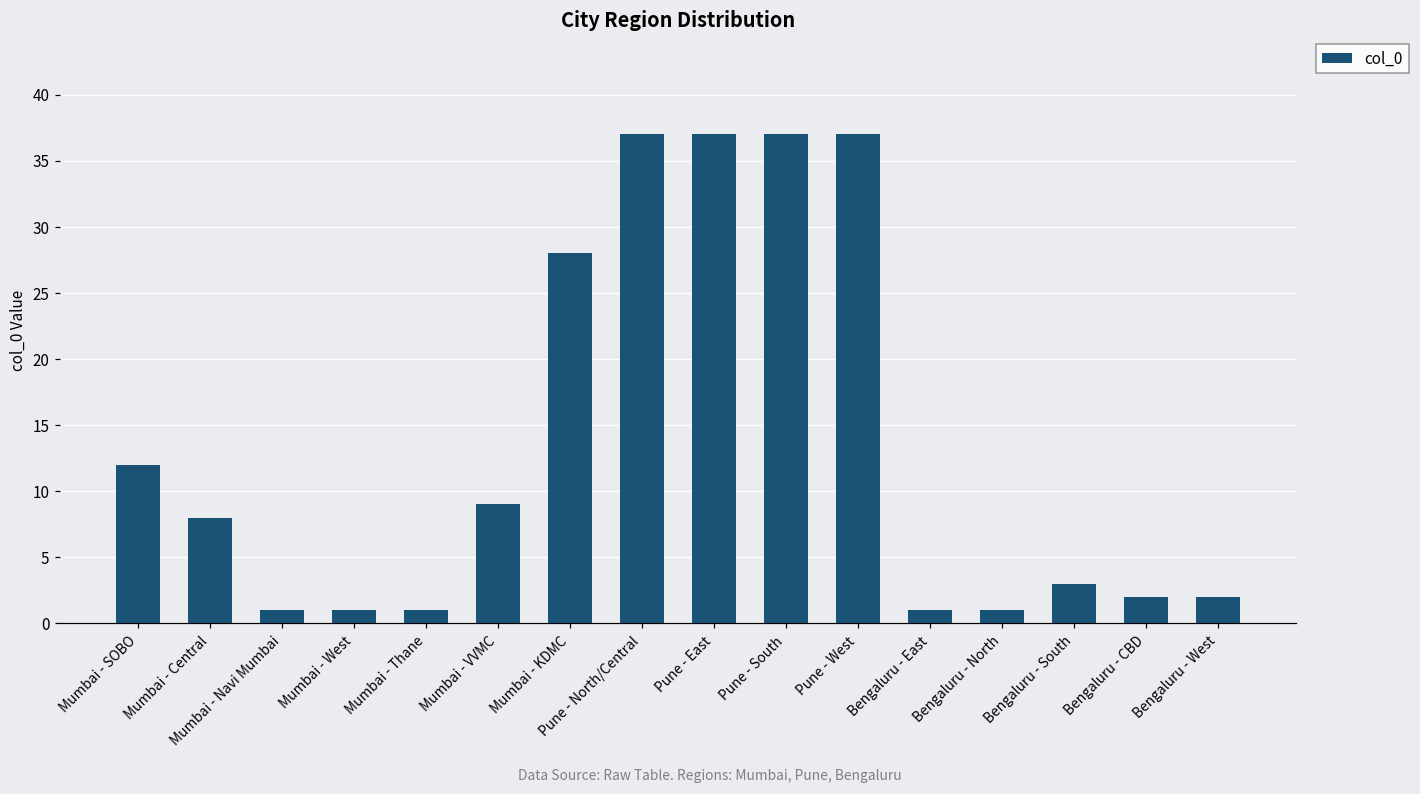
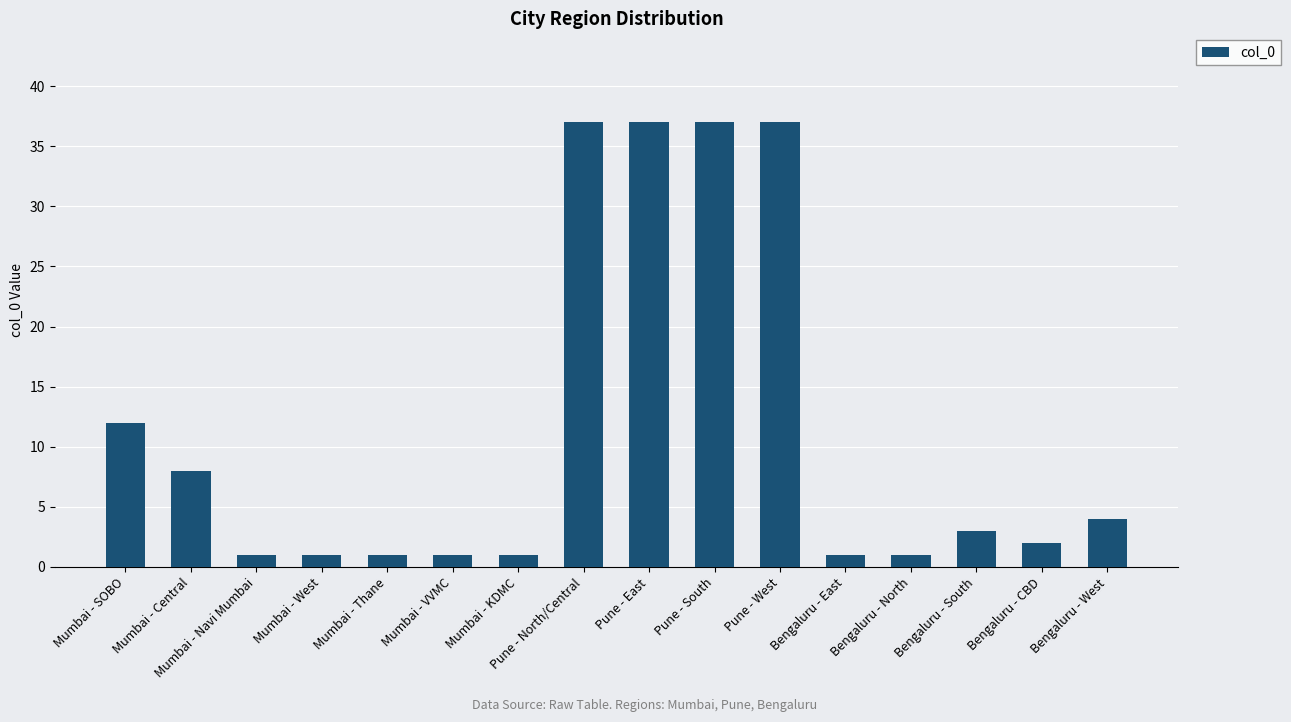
Mumbai - VVMC: 9 -> 1
Mumbai - KDMC: 28 -> 1
Bengaluru - West: 2 -> 4
